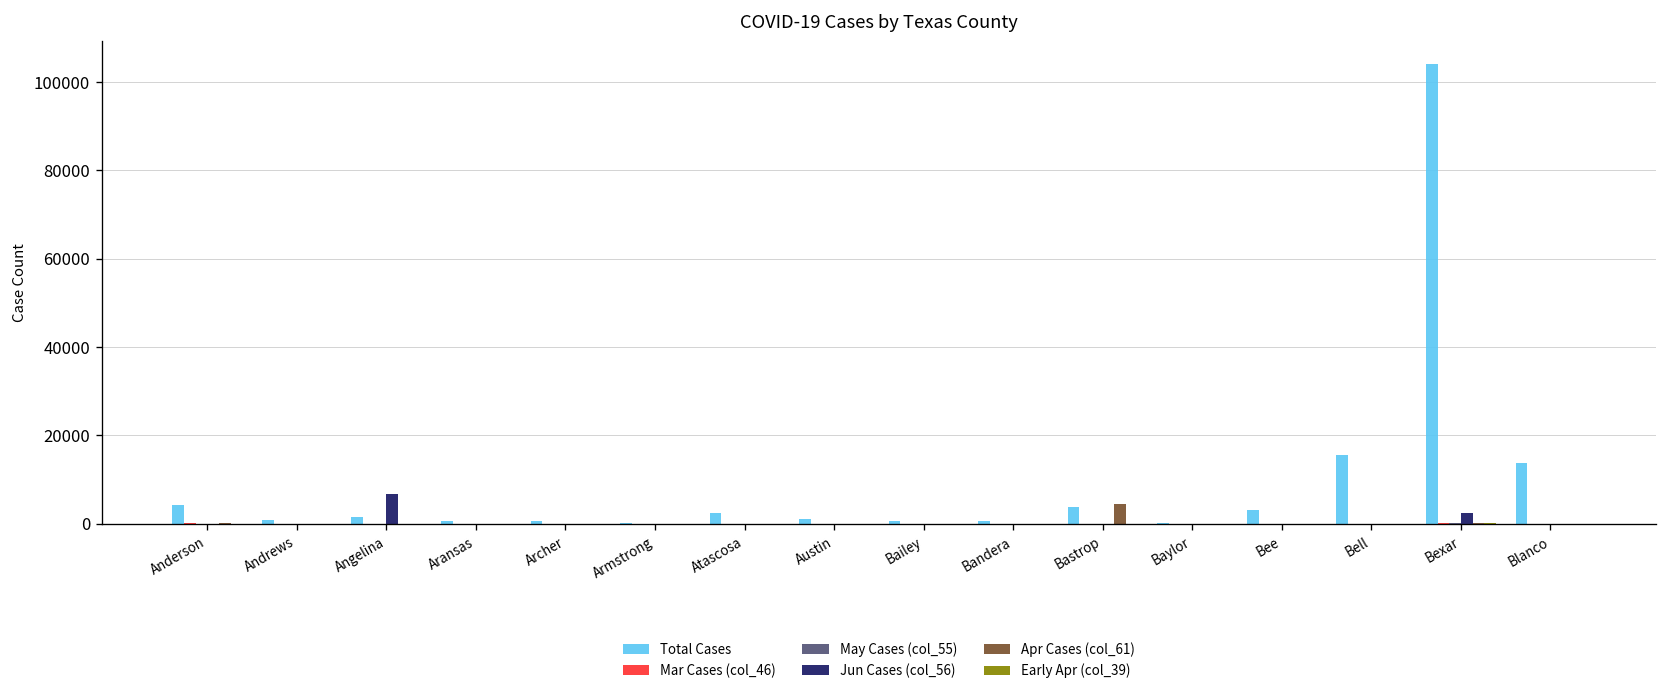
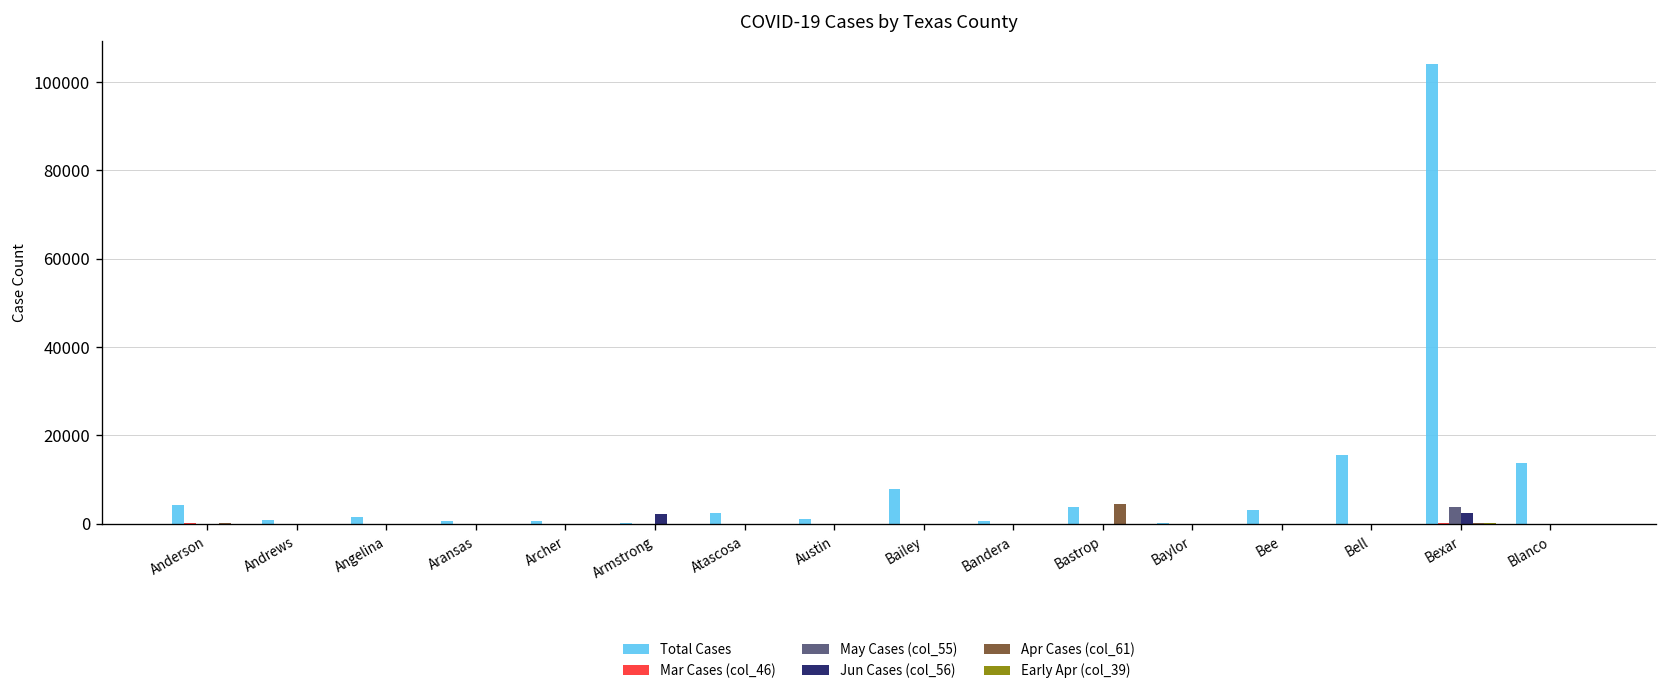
Jun Cases (col_56), Angelina: 7000 -> 0
Jun Cases (col_56), Armstrong: 0 -> 2000
Total Cases, Bailey: 1000 -> 8000
May Cases (col_55), Bexar: 0 -> 4000
